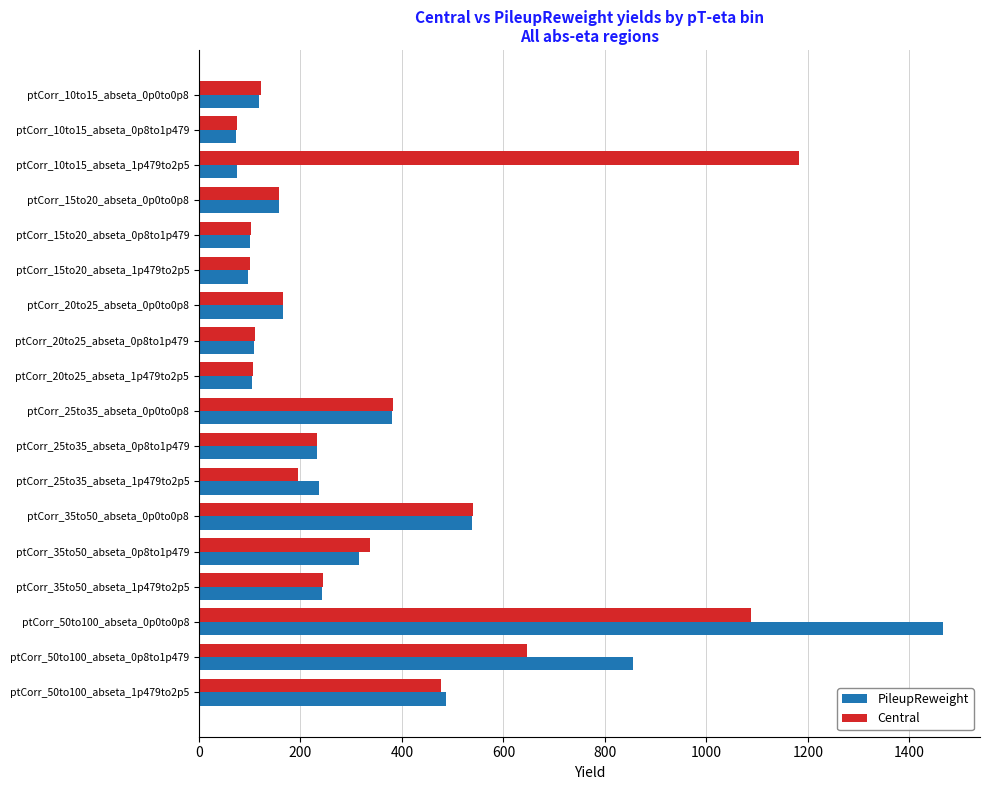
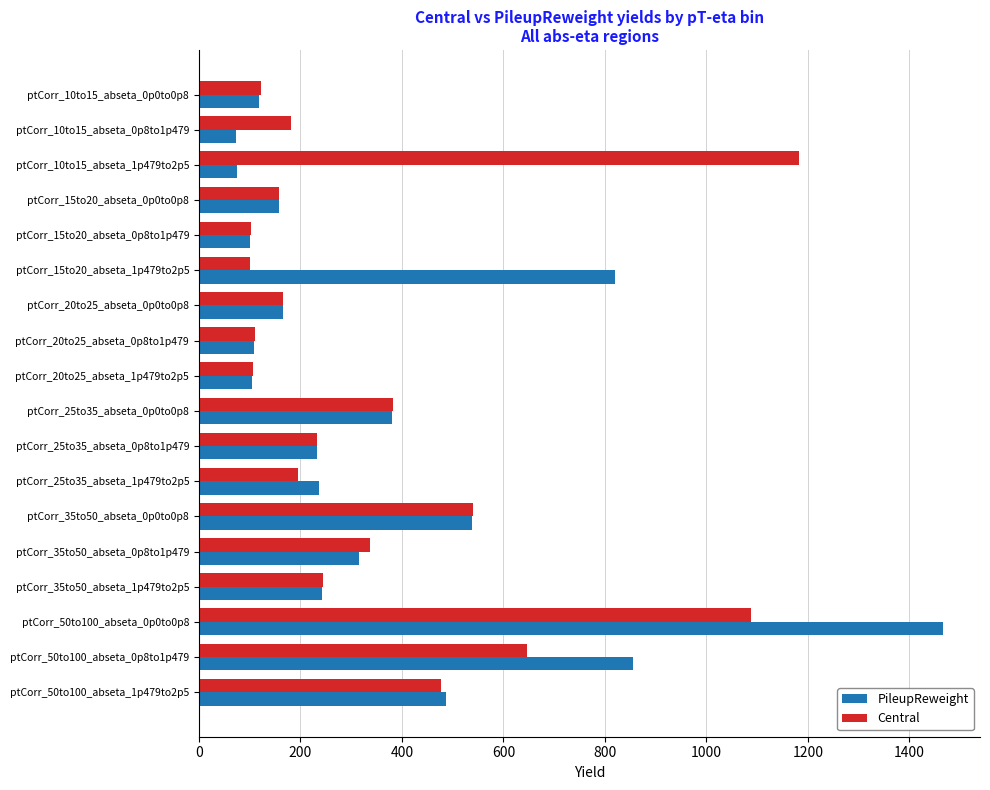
Central, ptCorr_10to15_abseta_0p8to1p479: 70 -> 180
PileupReweight, ptCorr_15to20_abseta_1p479to2p5: 100 -> 820
